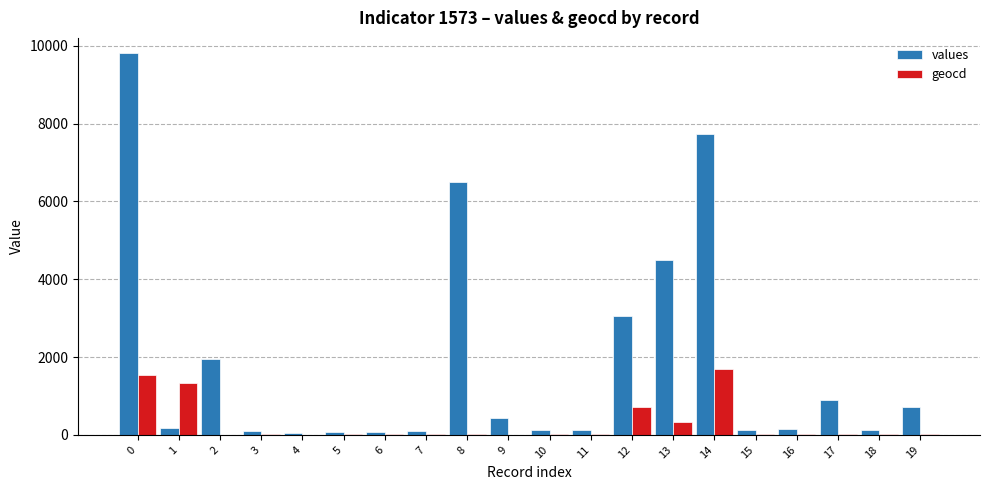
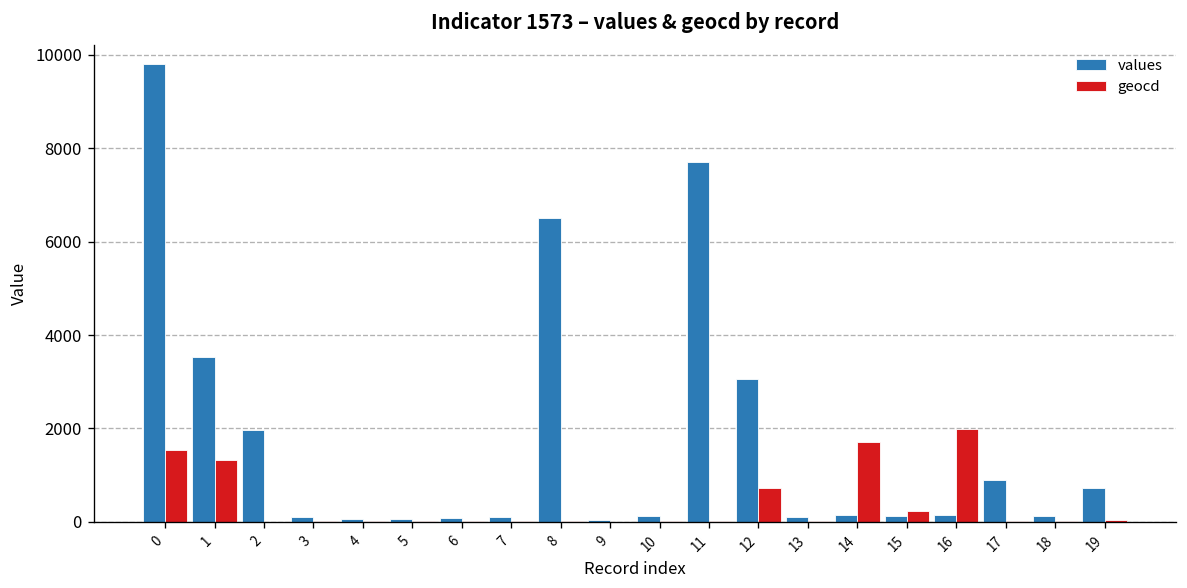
values, 1: 200 -> 3500
values, 9: 400 -> 0
values, 11: 100 -> 7700
values, 13: 4500 -> 100
geocd, 13: 300 -> 0
values, 14: 7700 -> 200
geocd, 15: 0 -> 200
geocd, 16: 0 -> 2000
